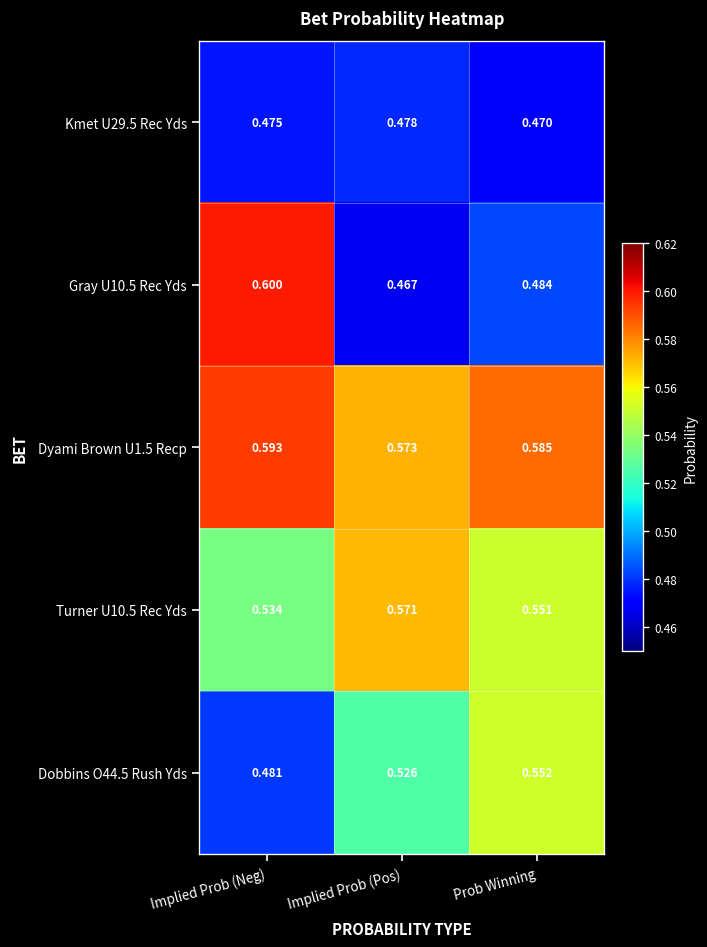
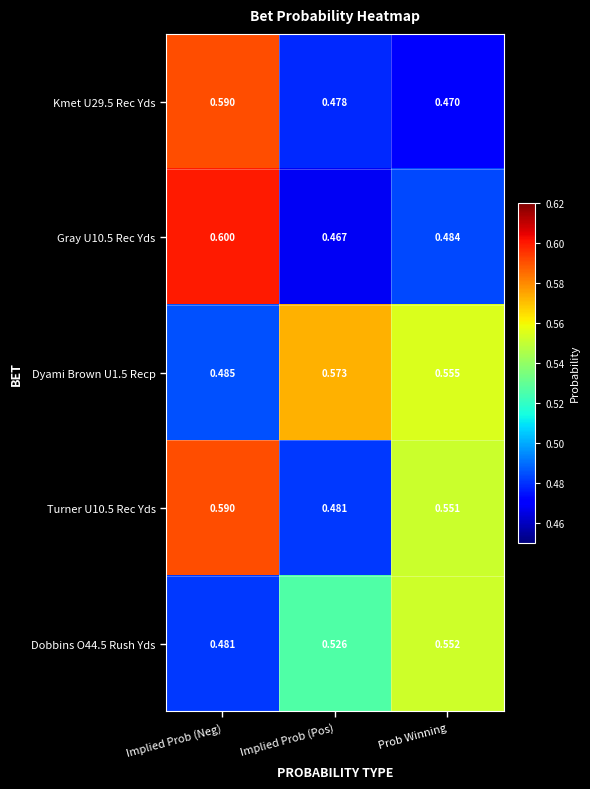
Kmet U29.5 Rec Yds, Implied Prob (Neg): 0.475 -> 0.590
Dyami Brown U1.5 Recp, Implied Prob (Neg): 0.593 -> 0.485
Dyami Brown U1.5 Recp, Prob Winning: 0.585 -> 0.555
Turner U10.5 Rec Yds, Implied Prob (Neg): 0.534 -> 0.590
Turner U10.5 Rec Yds, Implied Prob (Pos): 0.571 -> 0.481
